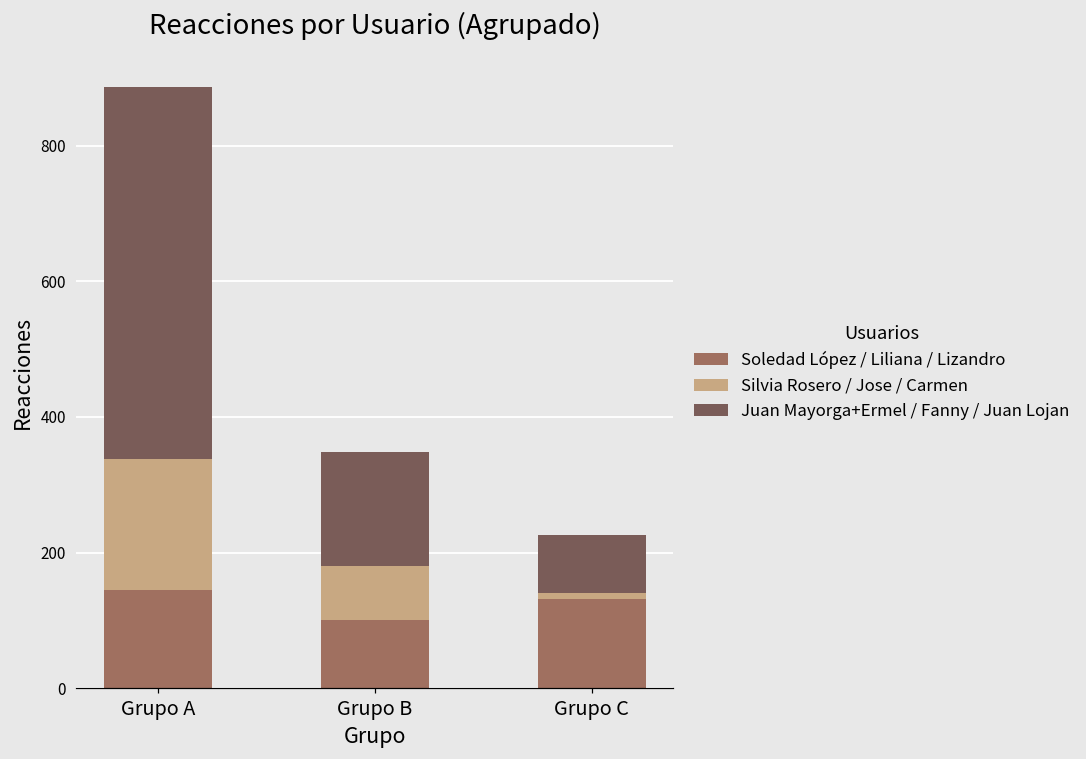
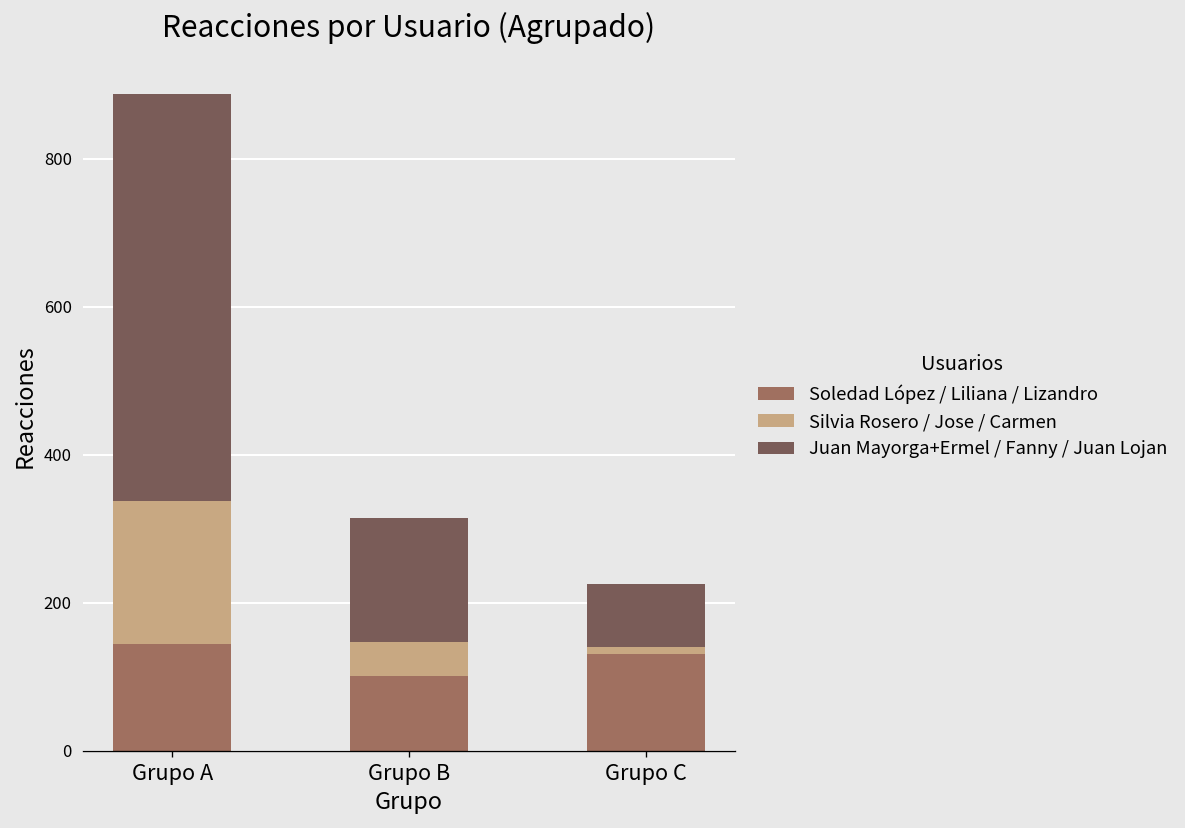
Silvia Rosero / Jose / Carmen, Grupo B: 80 -> 50
